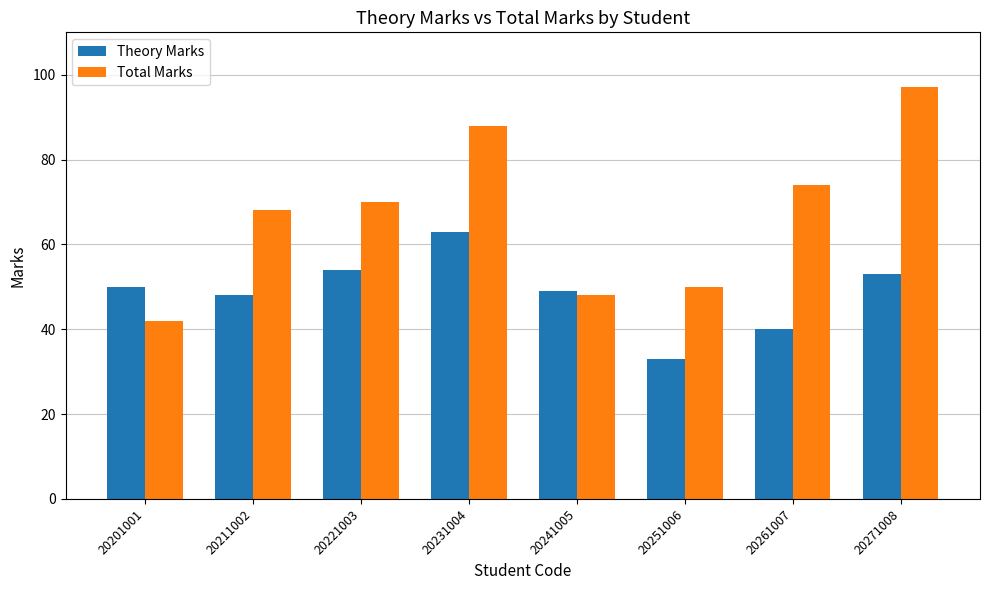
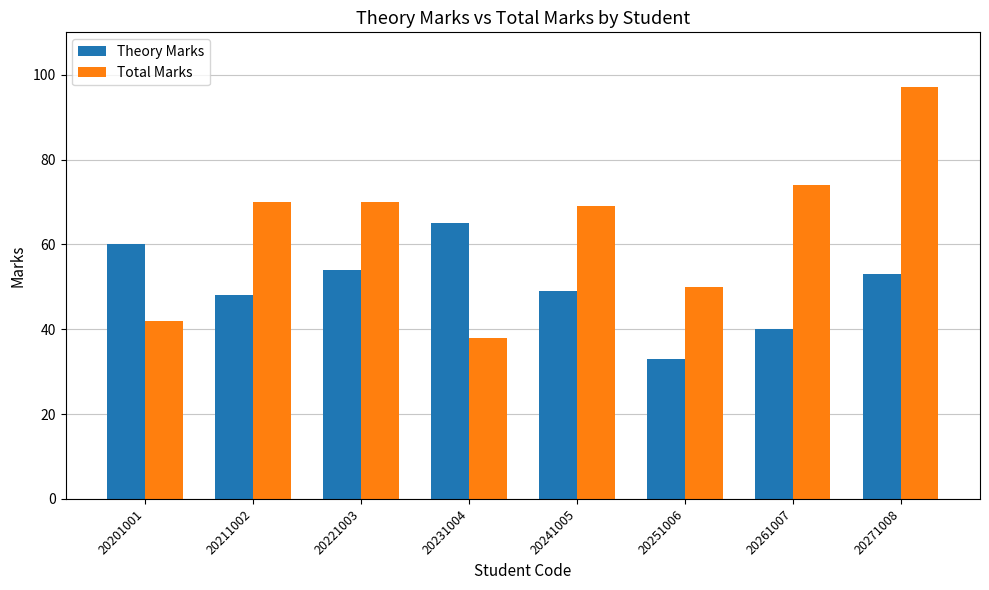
Theory Marks, 20201001: 50 -> 60
Total Marks, 20211002: 68 -> 70
Theory Marks, 20231004: 63 -> 65
Total Marks, 20231004: 88 -> 38
Total Marks, 20241005: 48 -> 69
